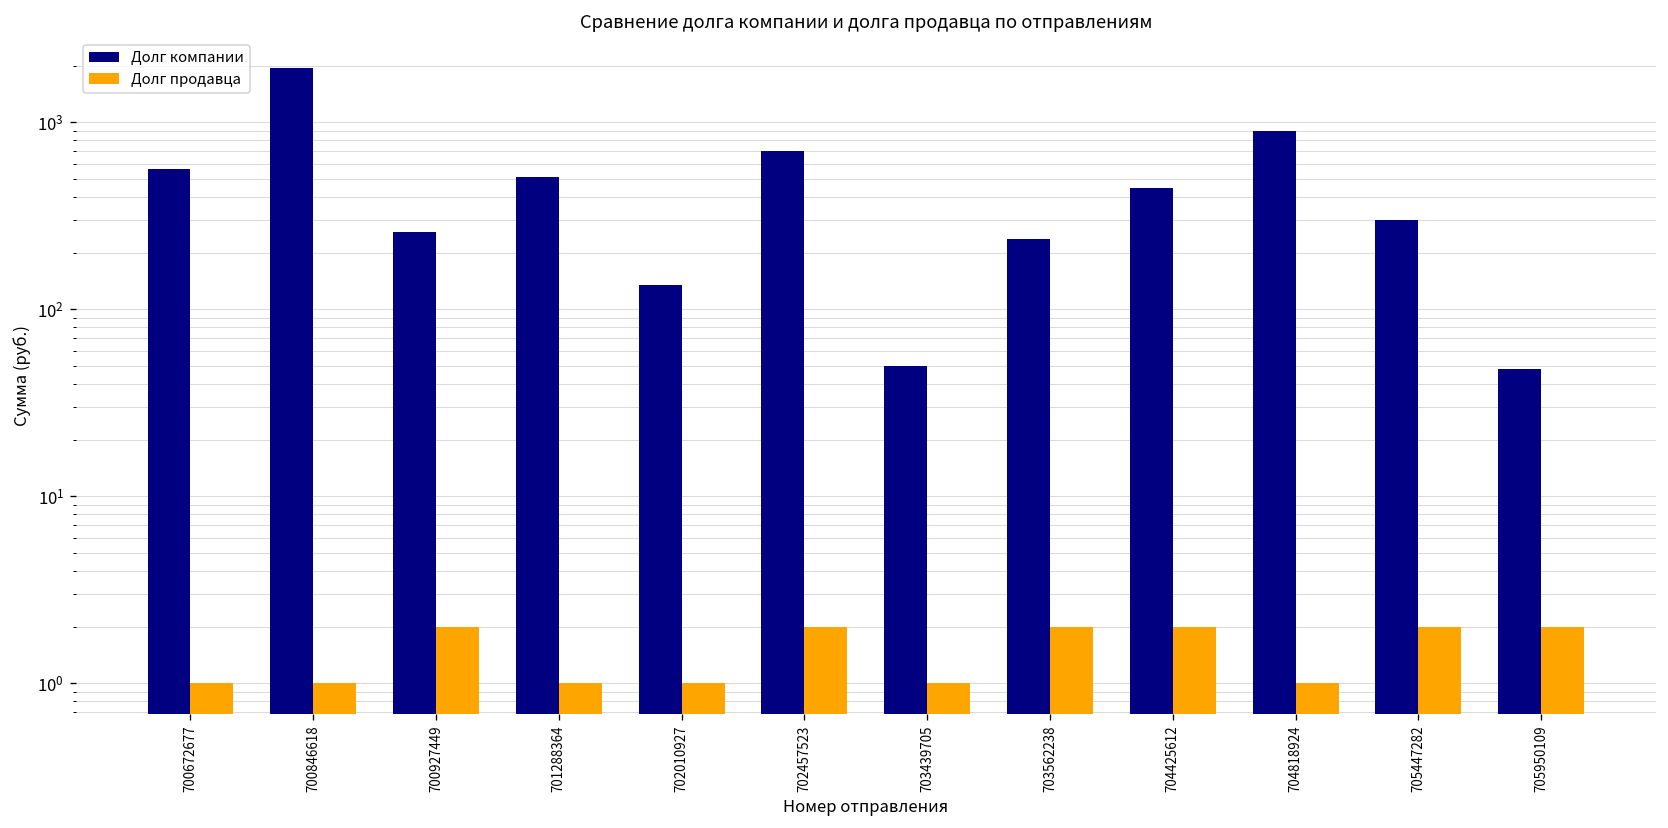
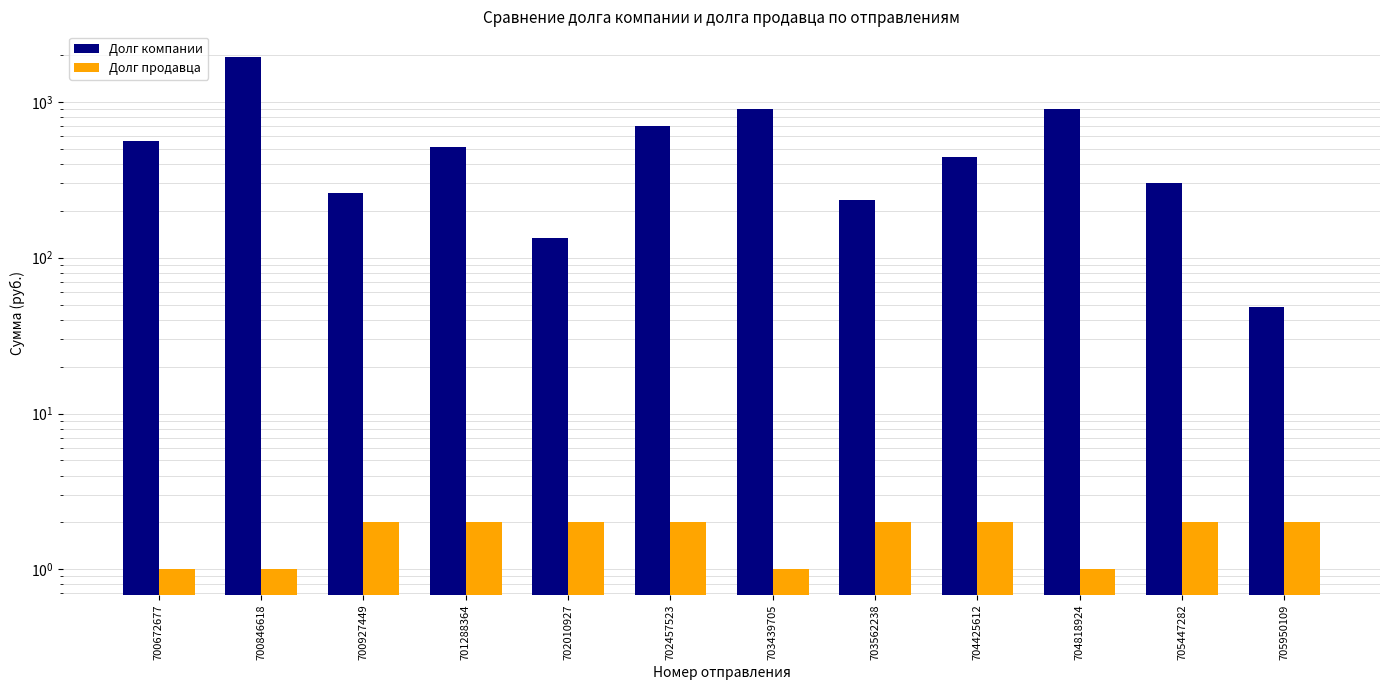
Долг продавца, 701288364: 1 -> 2
Долг продавца, 702010927: 1 -> 2
Долг компании, 703439705: 50 -> 900
